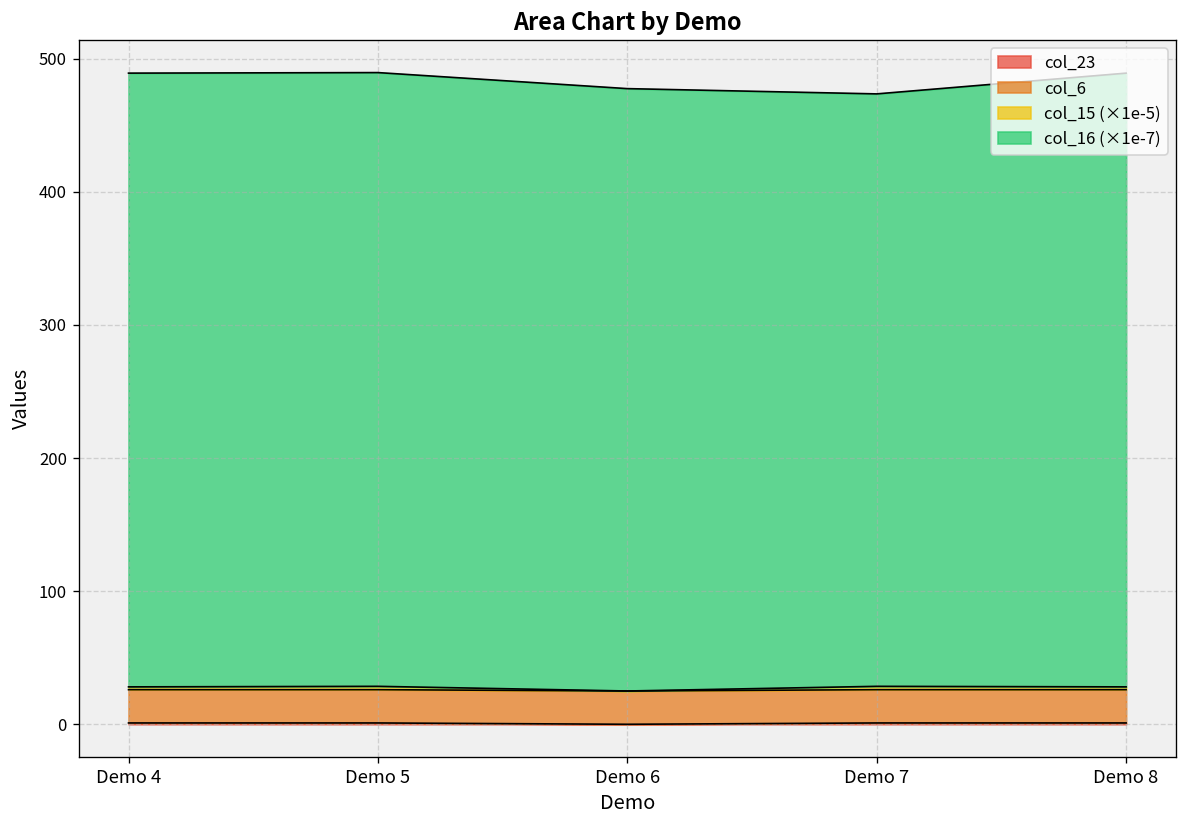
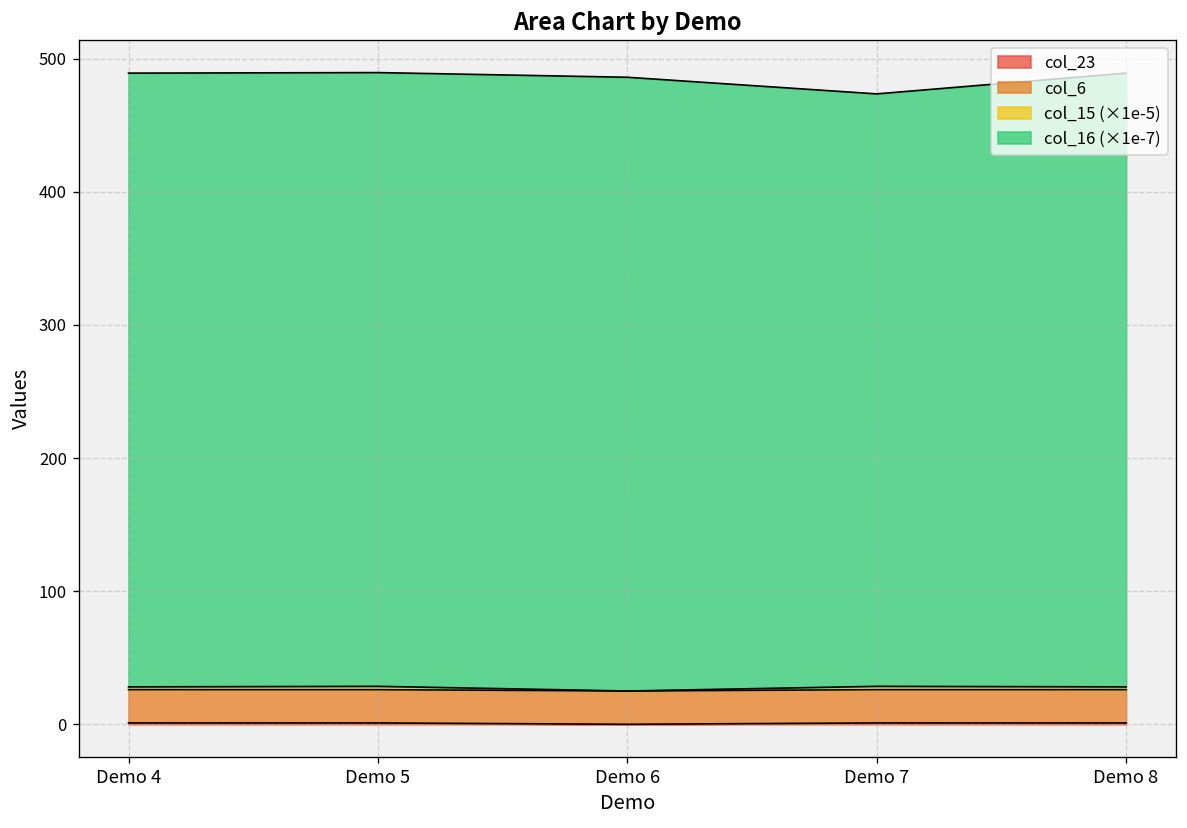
col_16 (×1e-7), Demo 6: 452 -> 461
